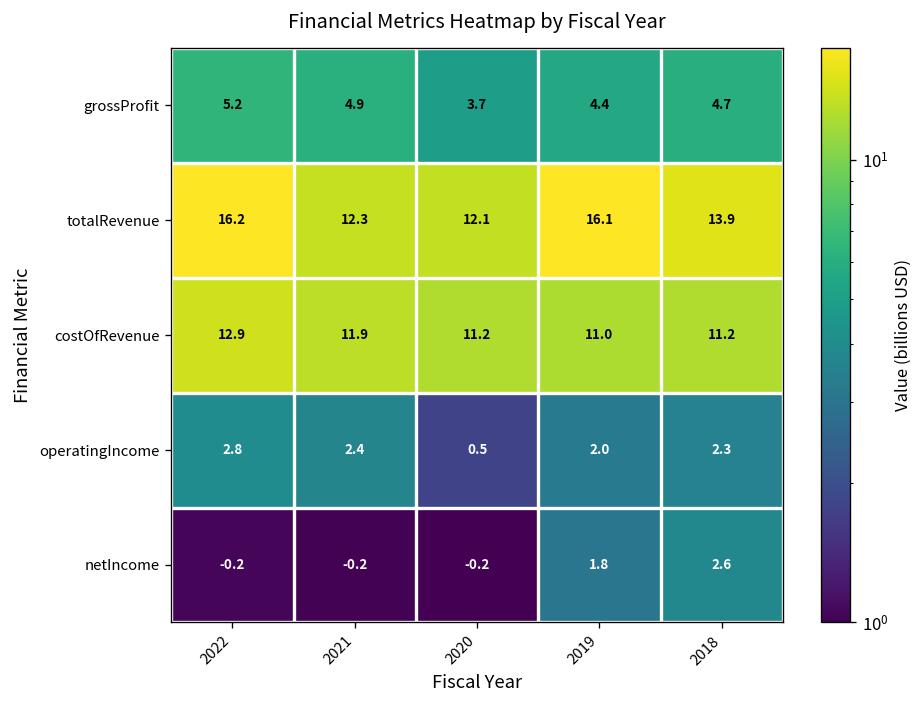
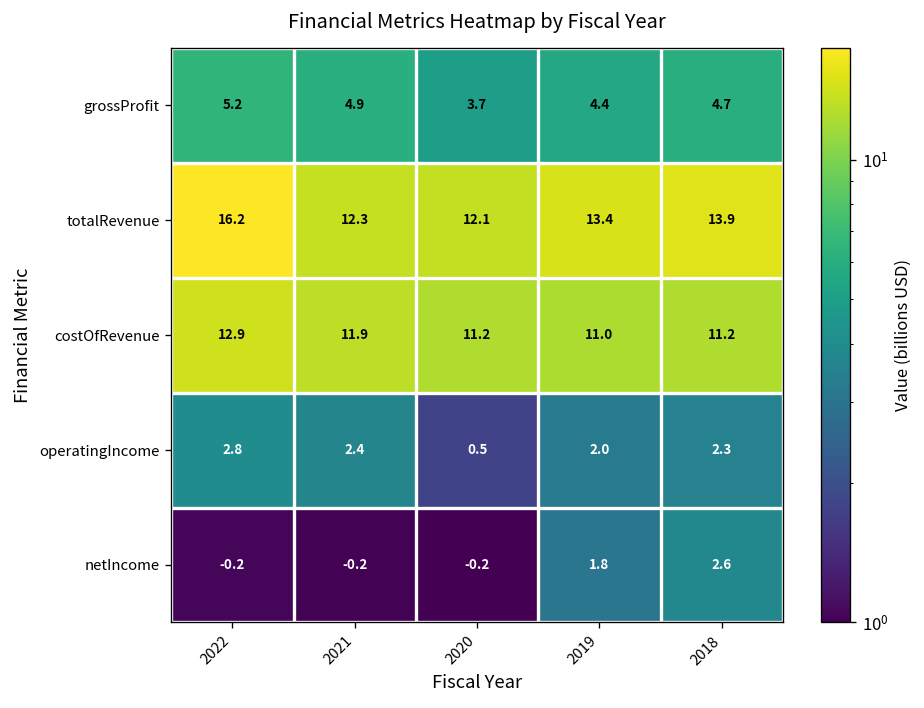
totalRevenue, 2019: 16.1 -> 13.4
